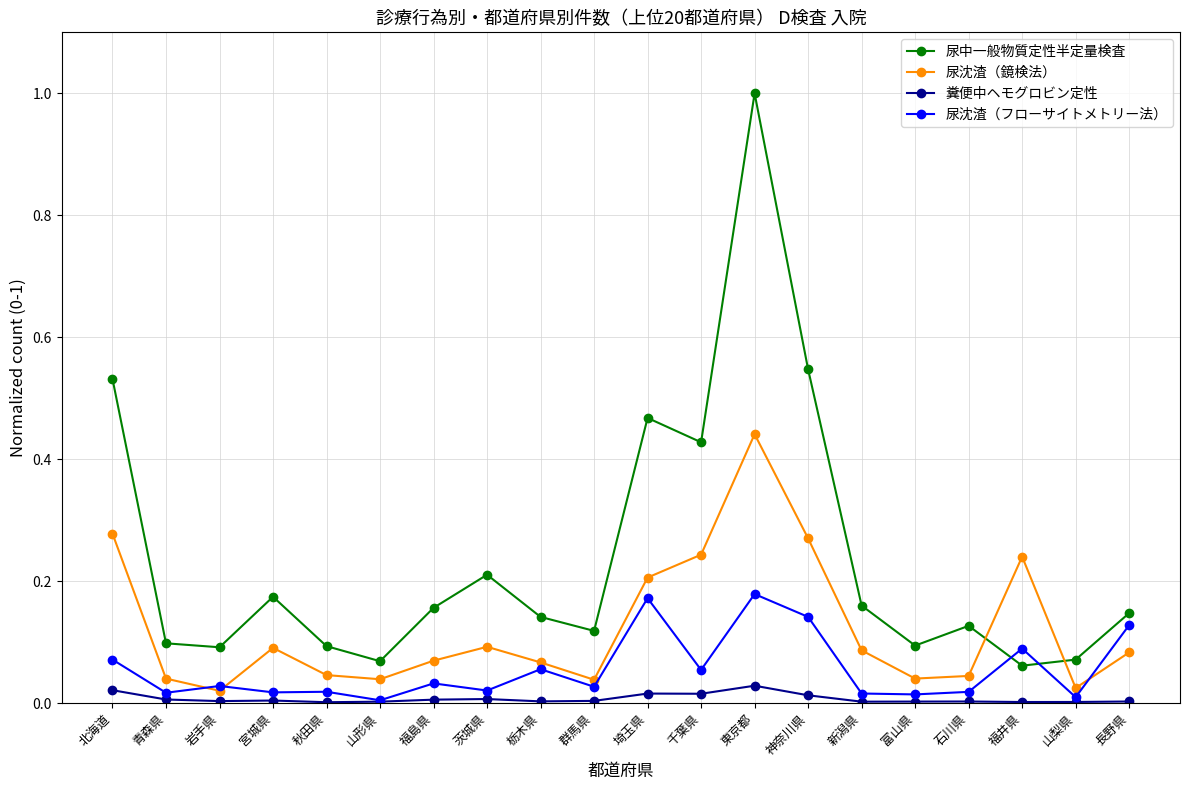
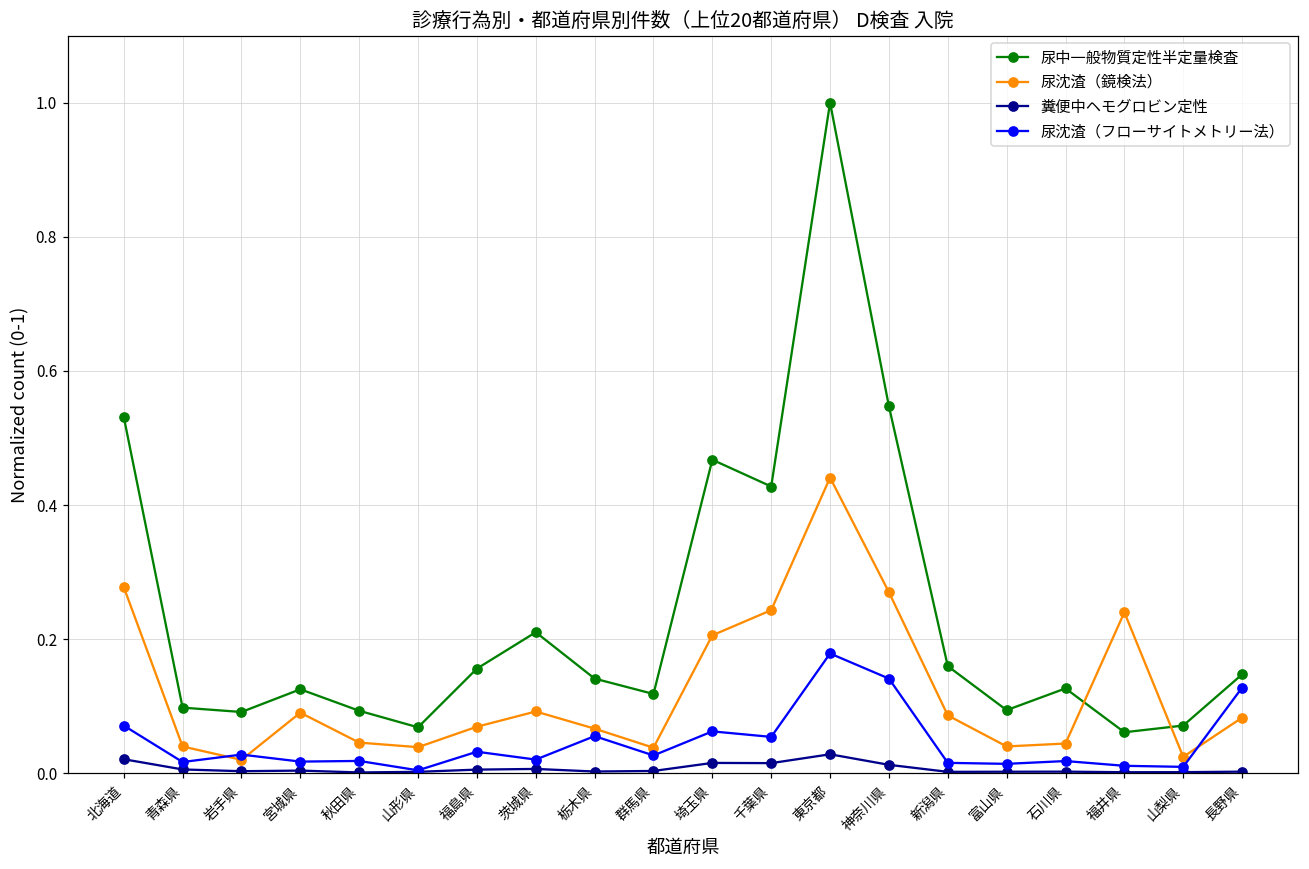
尿中一般物質定性半定量検査, 宮城県: 0.17 -> 0.13
尿沈渣（フローサイトメトリー法）, 埼玉県: 0.17 -> 0.06
尿沈渣（フローサイトメトリー法）, 福井県: 0.09 -> 0.01
